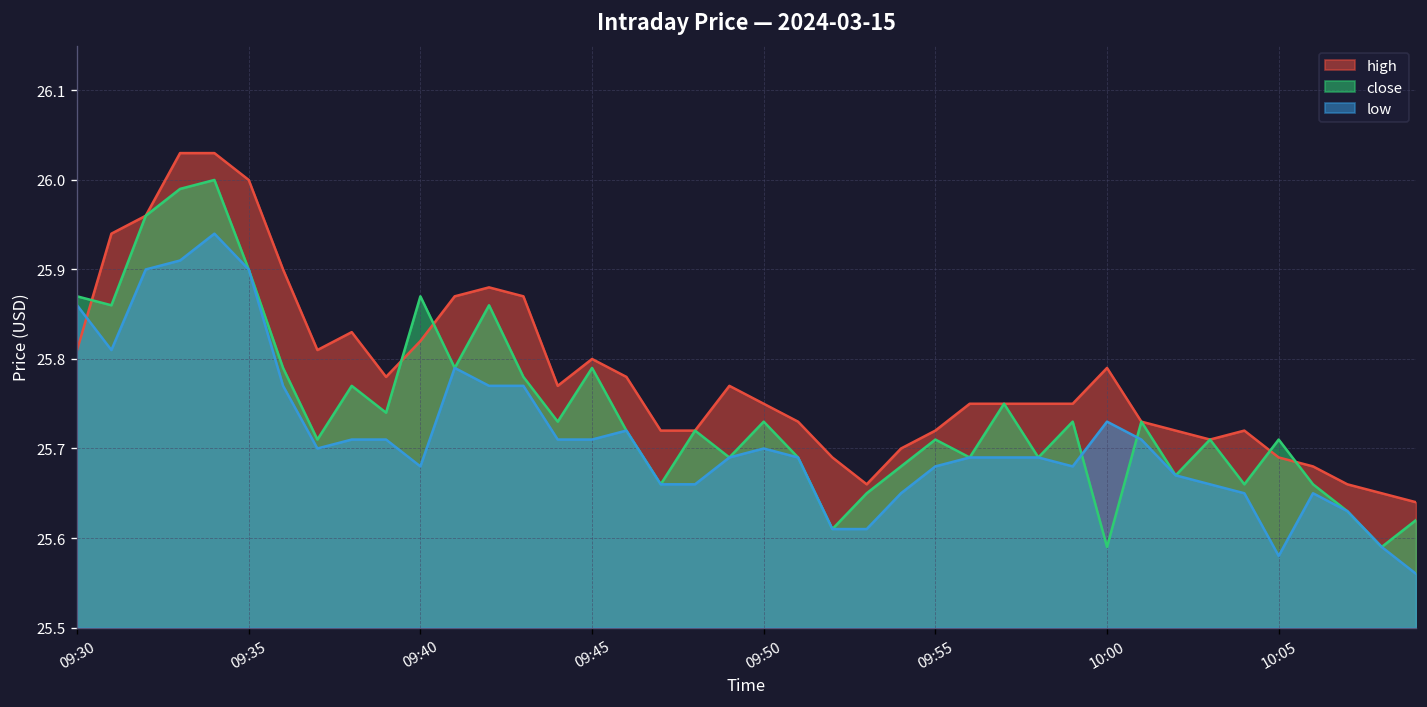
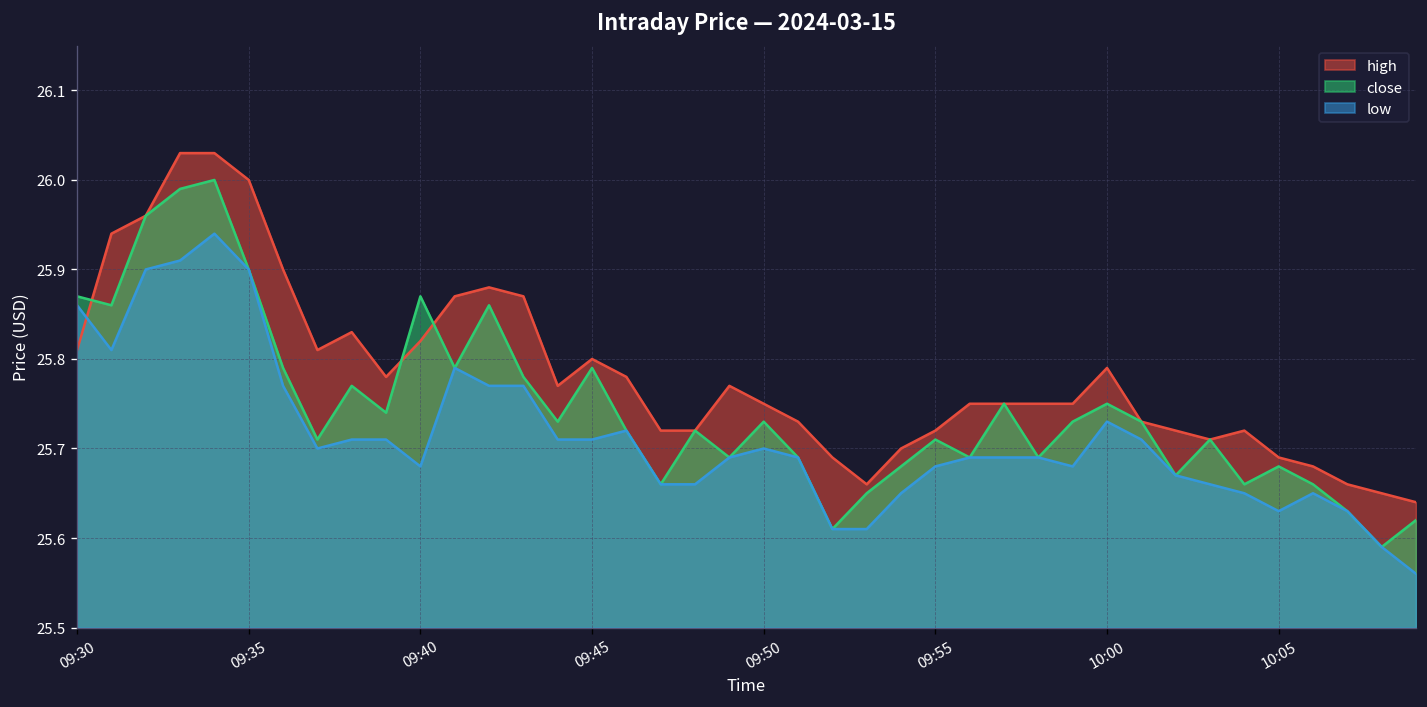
close, 10:00: 25.59 -> 25.75
close, 10:05: 25.71 -> 25.68
low, 10:05: 25.58 -> 25.63
